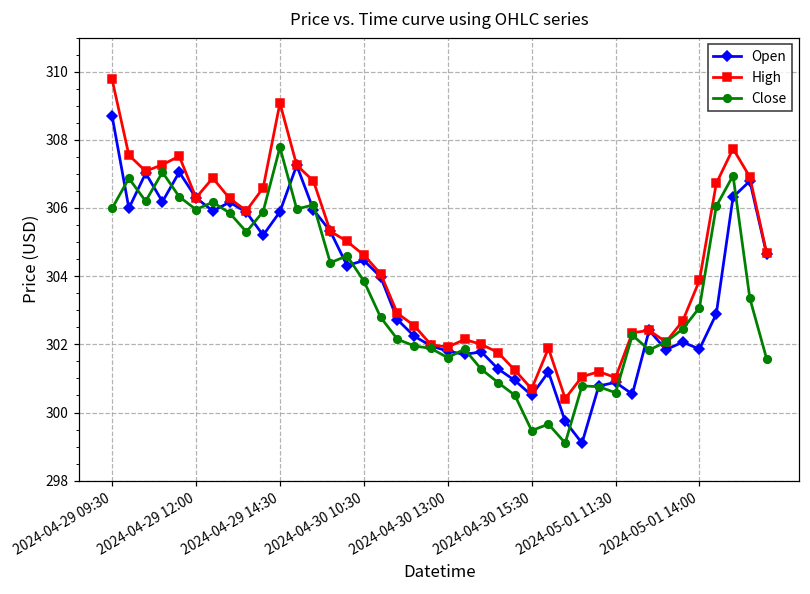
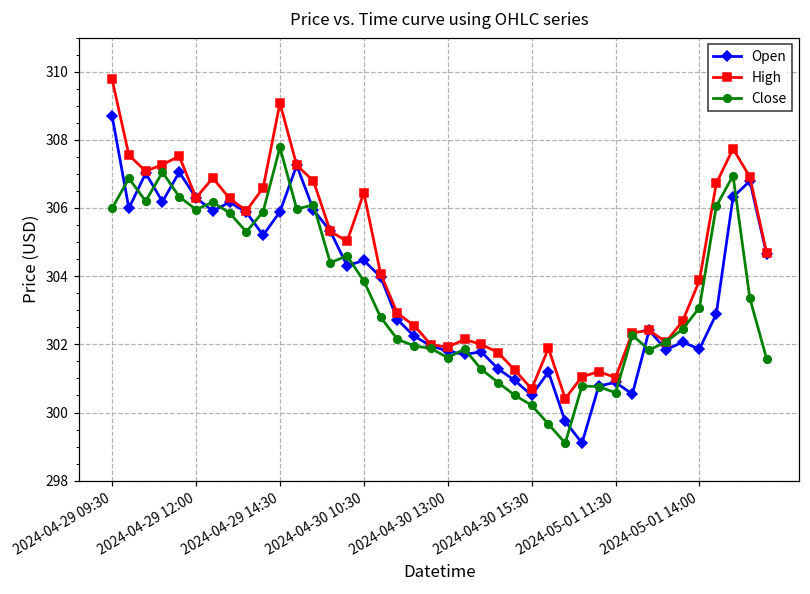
High, 2024-04-30 10:30: 304.6 -> 306.4
Close, 2024-04-30 15:30: 299.5 -> 300.2
